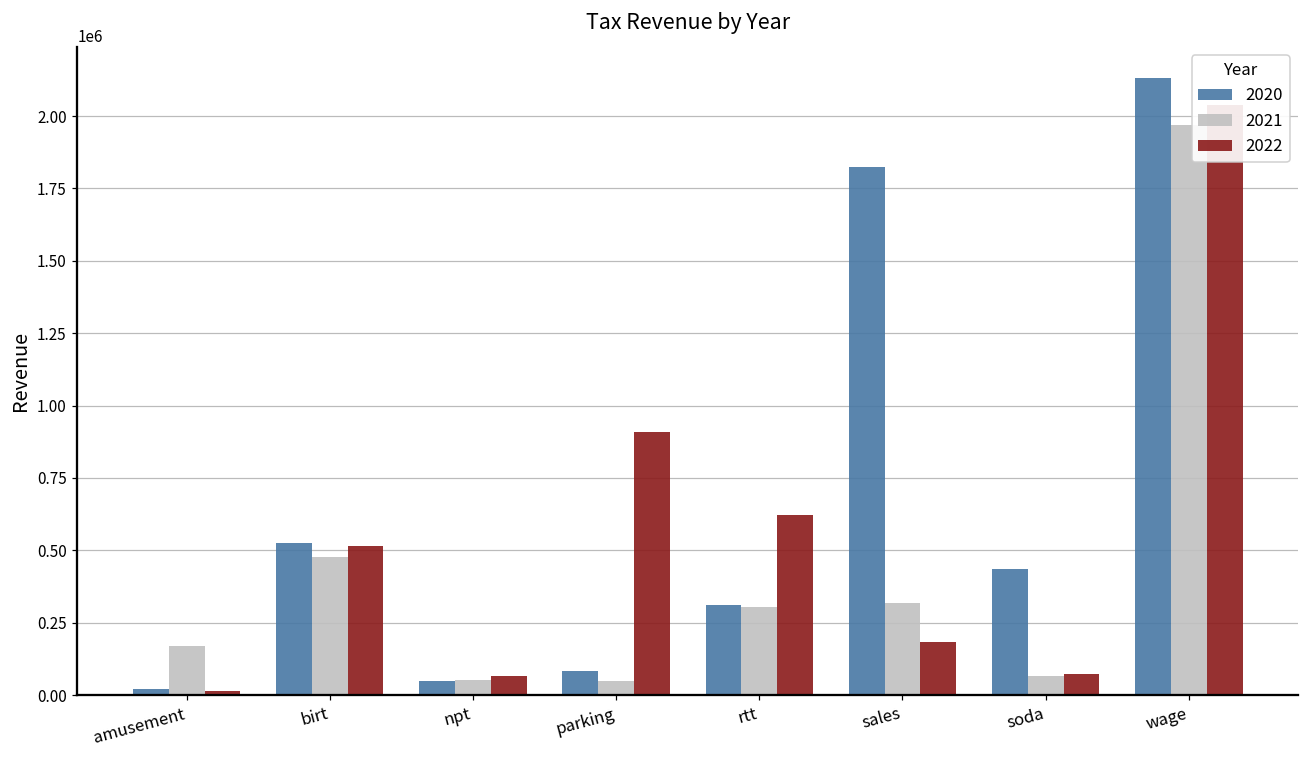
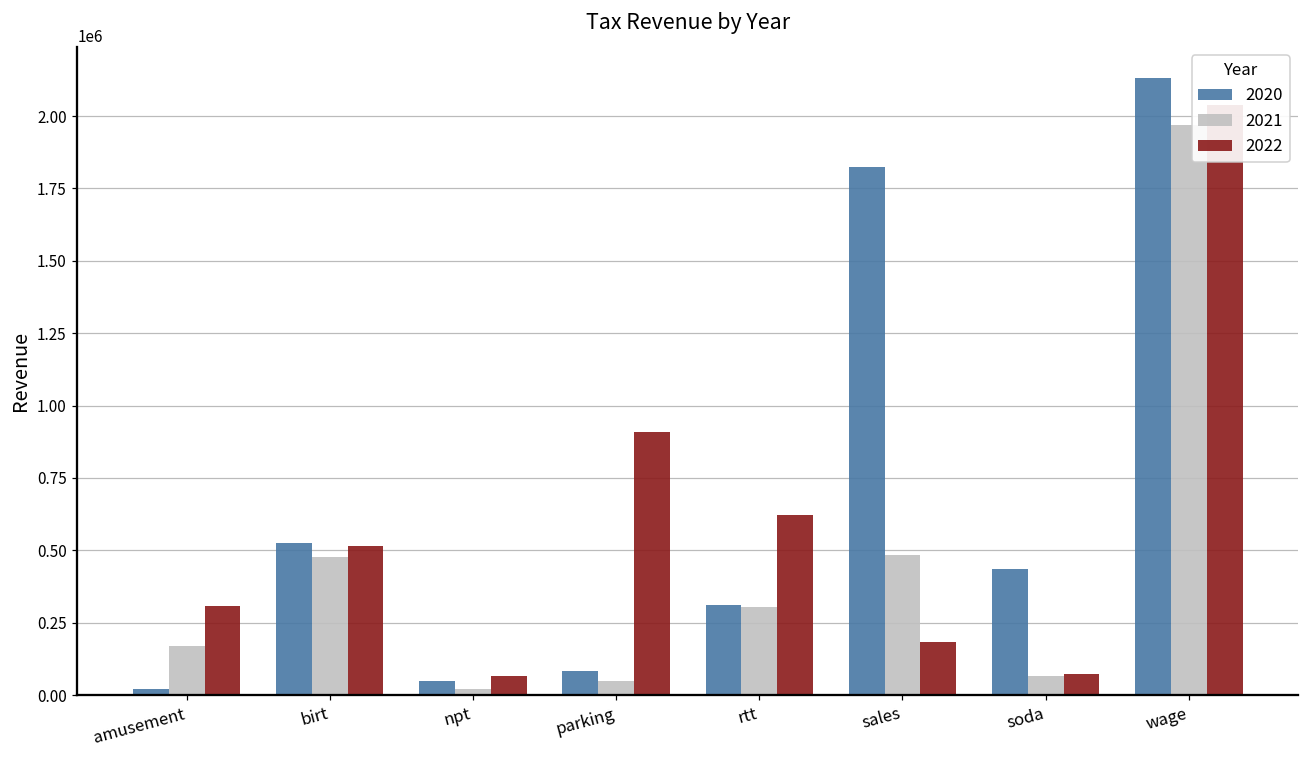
2022, amusement: 20000 -> 310000
2021, npt: 50000 -> 20000
2021, sales: 320000 -> 480000
